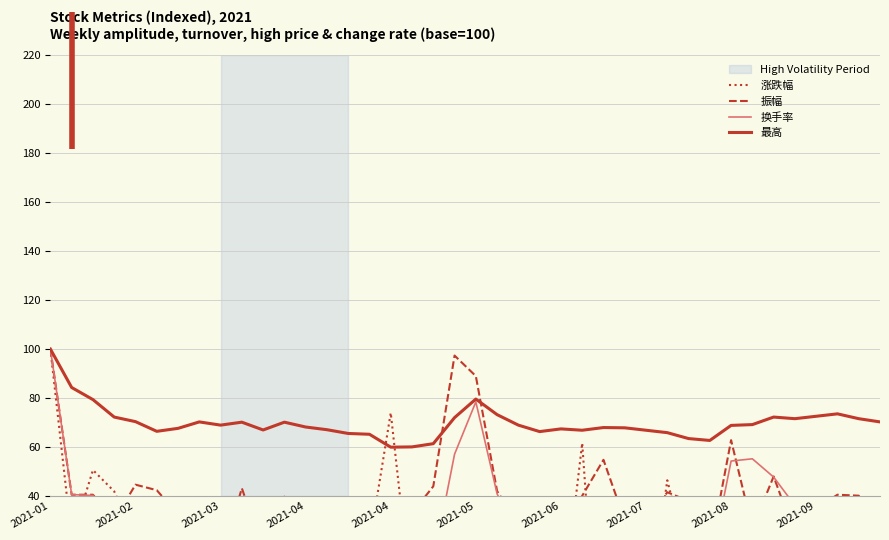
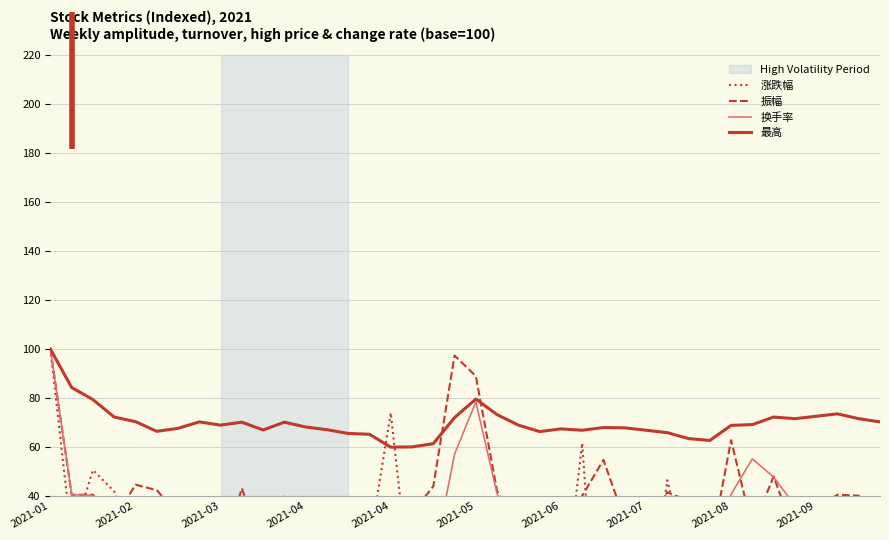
换手率, 2021-08: 54 -> 41
